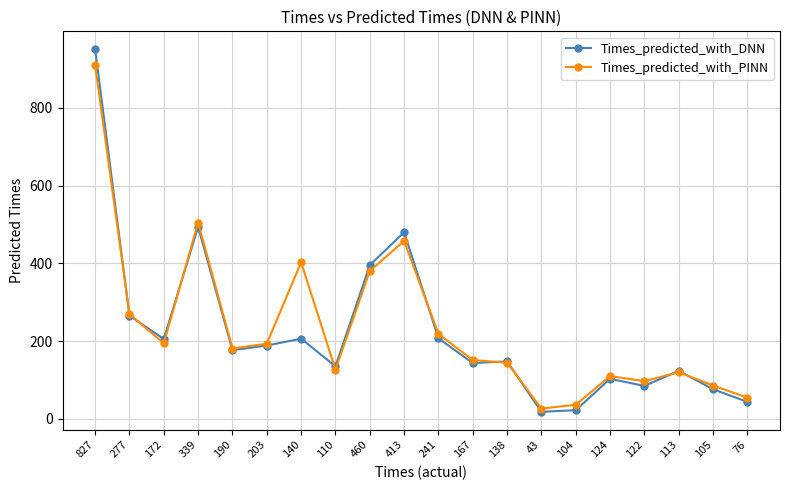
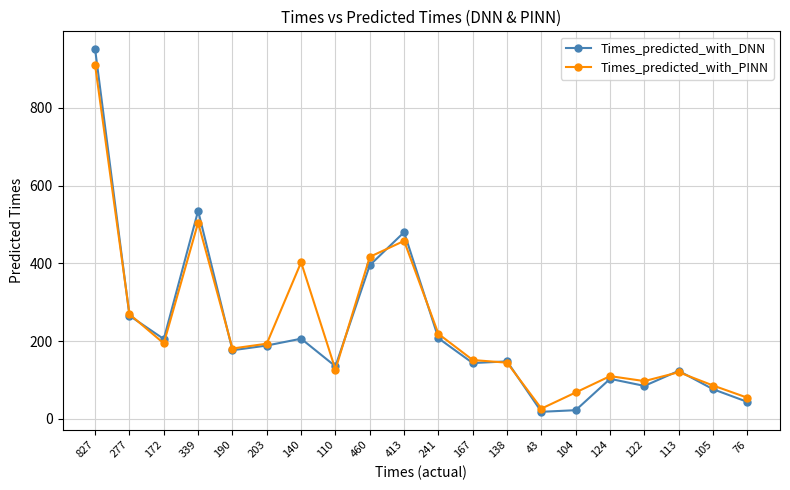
Times_predicted_with_DNN, 339: 490 -> 540
Times_predicted_with_PINN, 460: 380 -> 420
Times_predicted_with_PINN, 104: 40 -> 70
